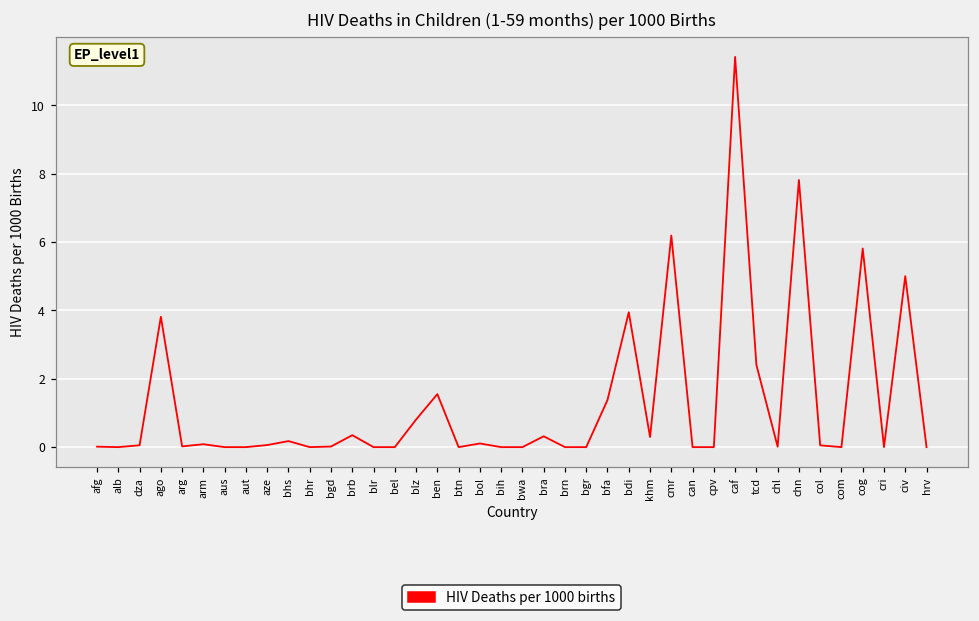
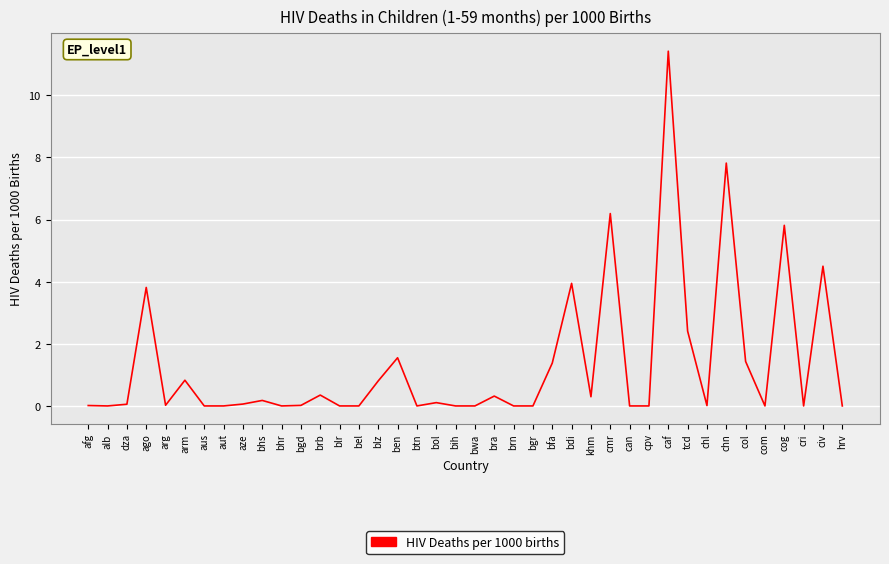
arm: 0.1 -> 0.8
col: 0.1 -> 1.4
civ: 5.0 -> 4.5
